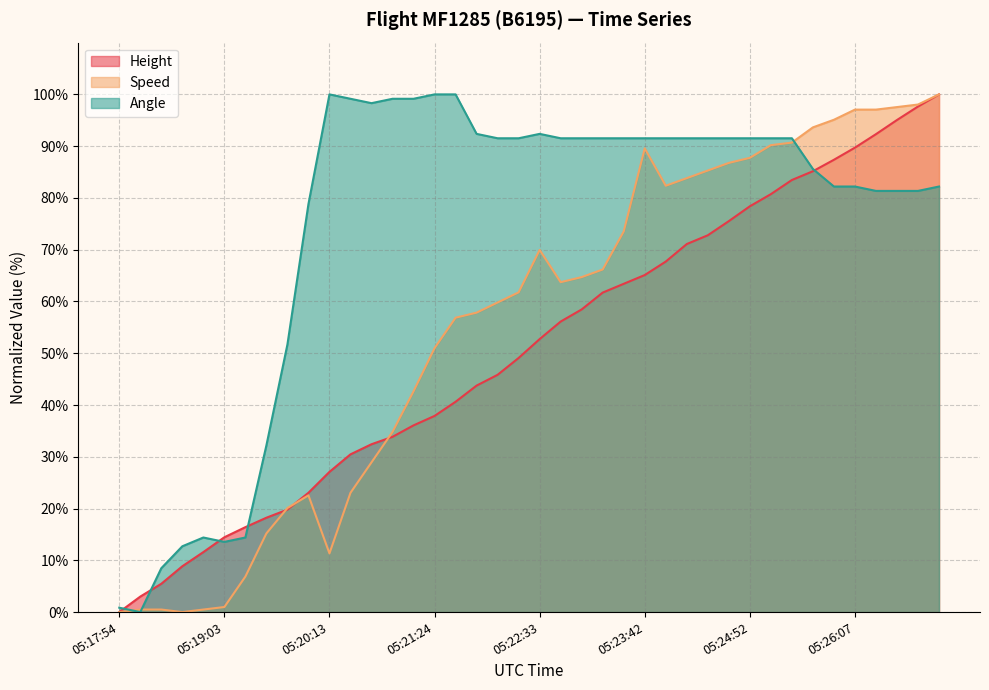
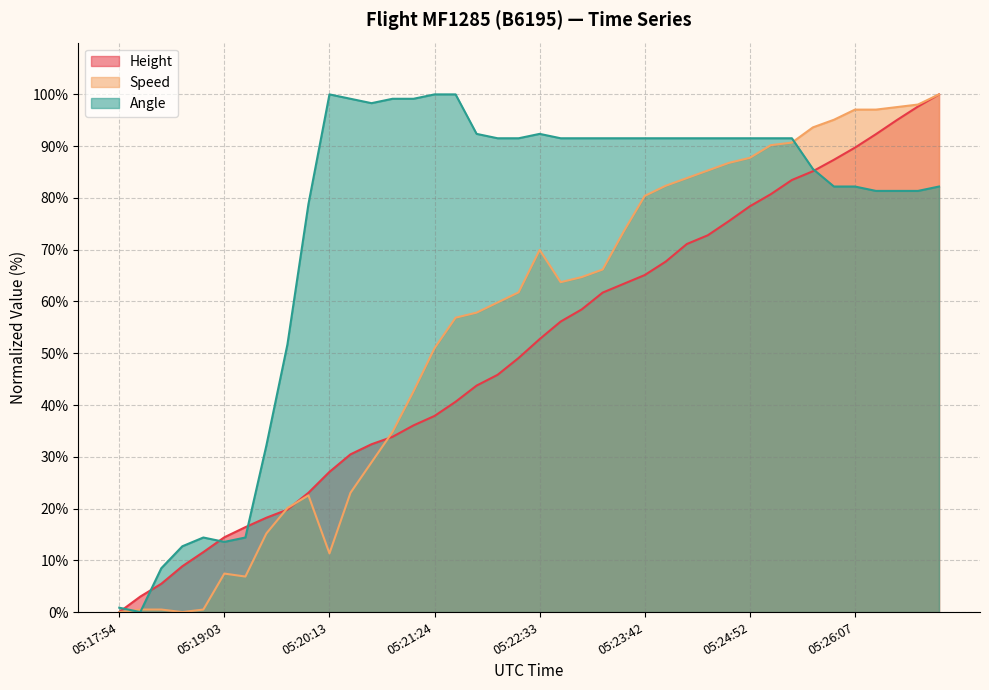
Speed, 05:19:03: 1% -> 7%
Speed, 05:23:42: 90% -> 80%
